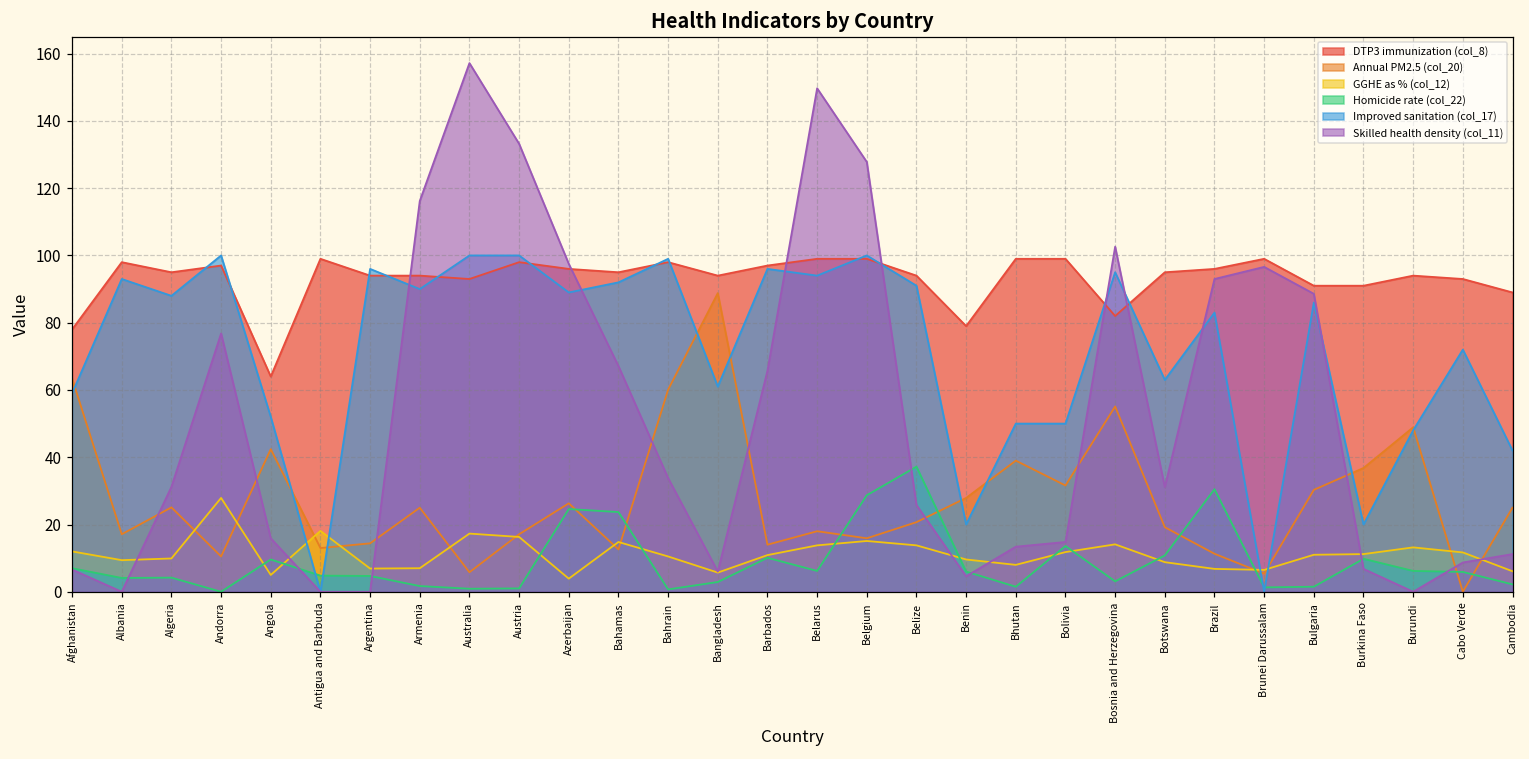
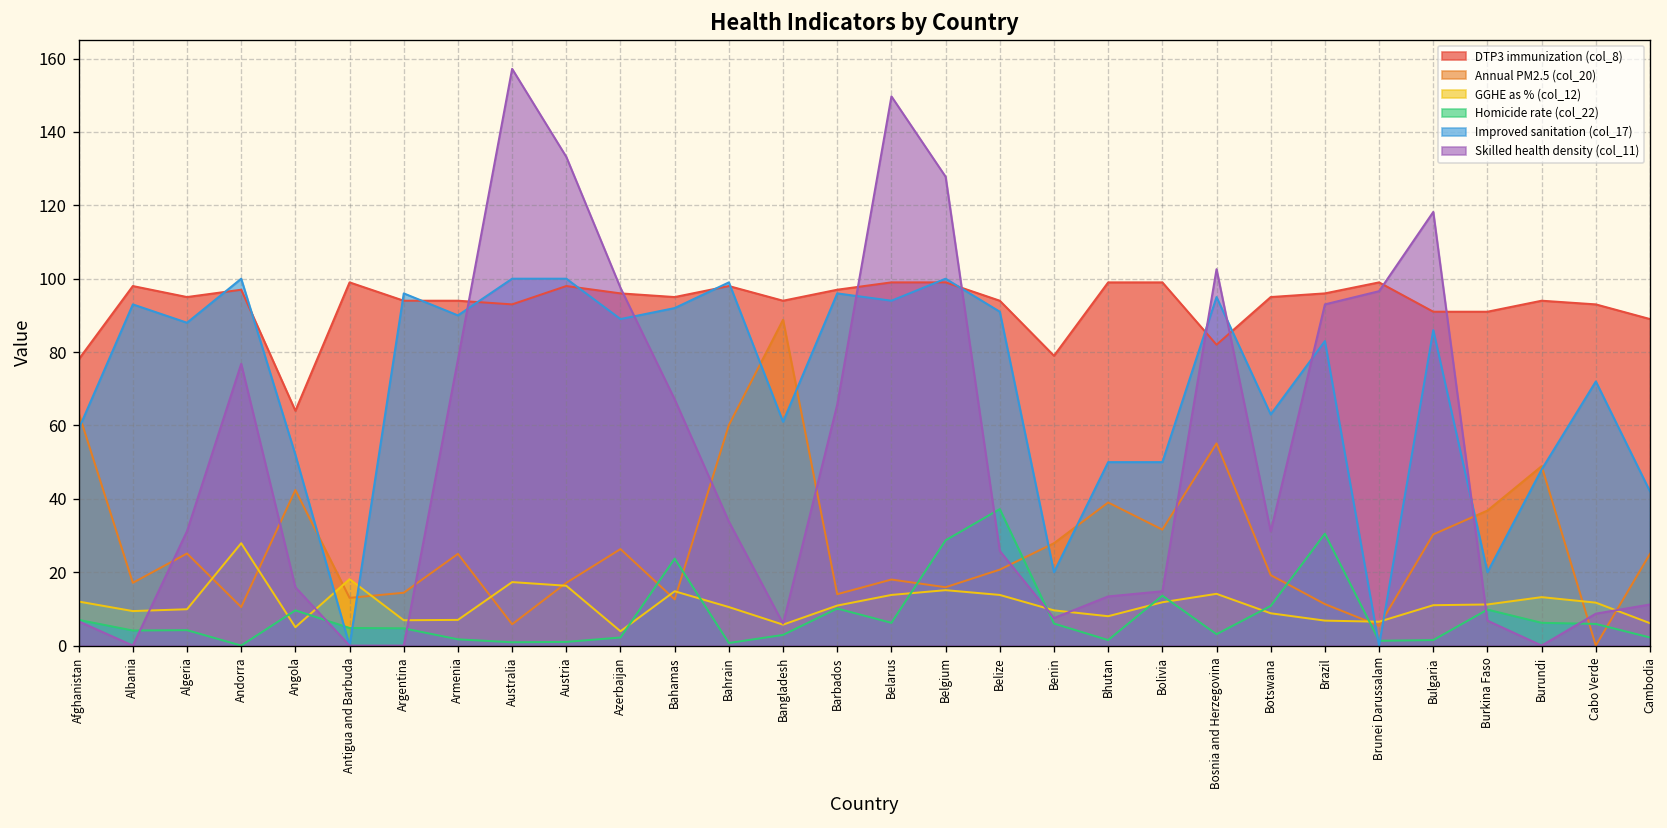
Skilled health density (col_11), Armenia: 116 -> 78
Homicide rate (col_22), Azerbaijan: 25 -> 2
Skilled health density (col_11), Benin: 5 -> 8
Skilled health density (col_11), Bulgaria: 89 -> 118
